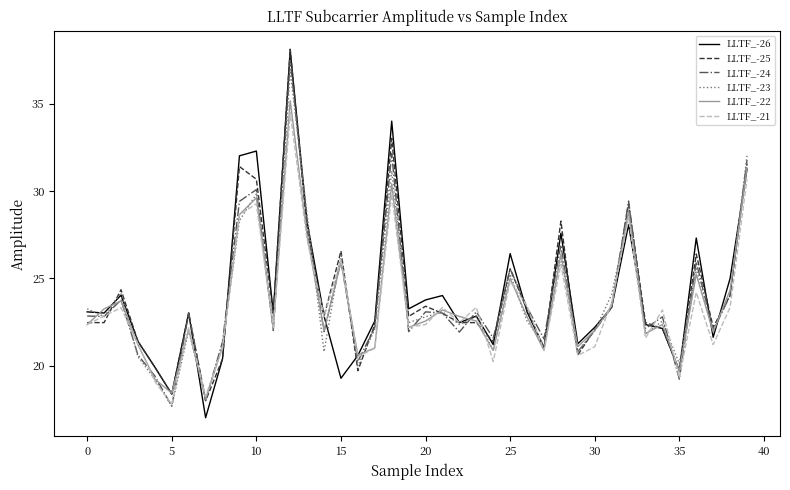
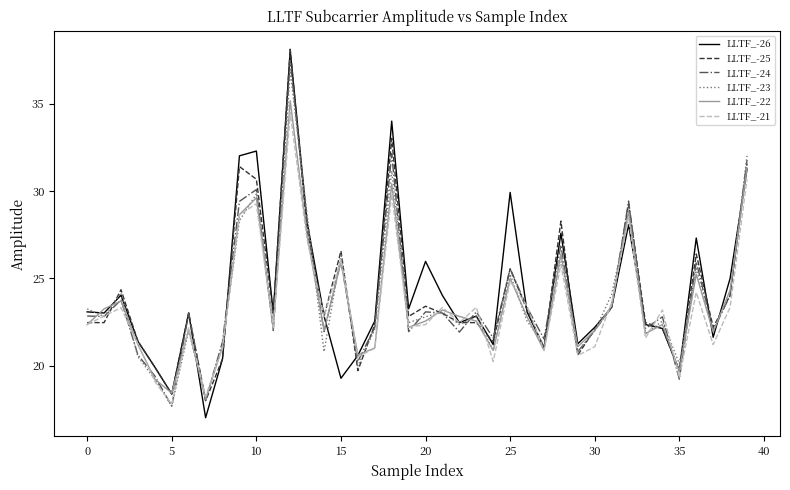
LLTF_-26, 20: 23.8 -> 26.0
LLTF_-26, 25: 26.4 -> 29.9
